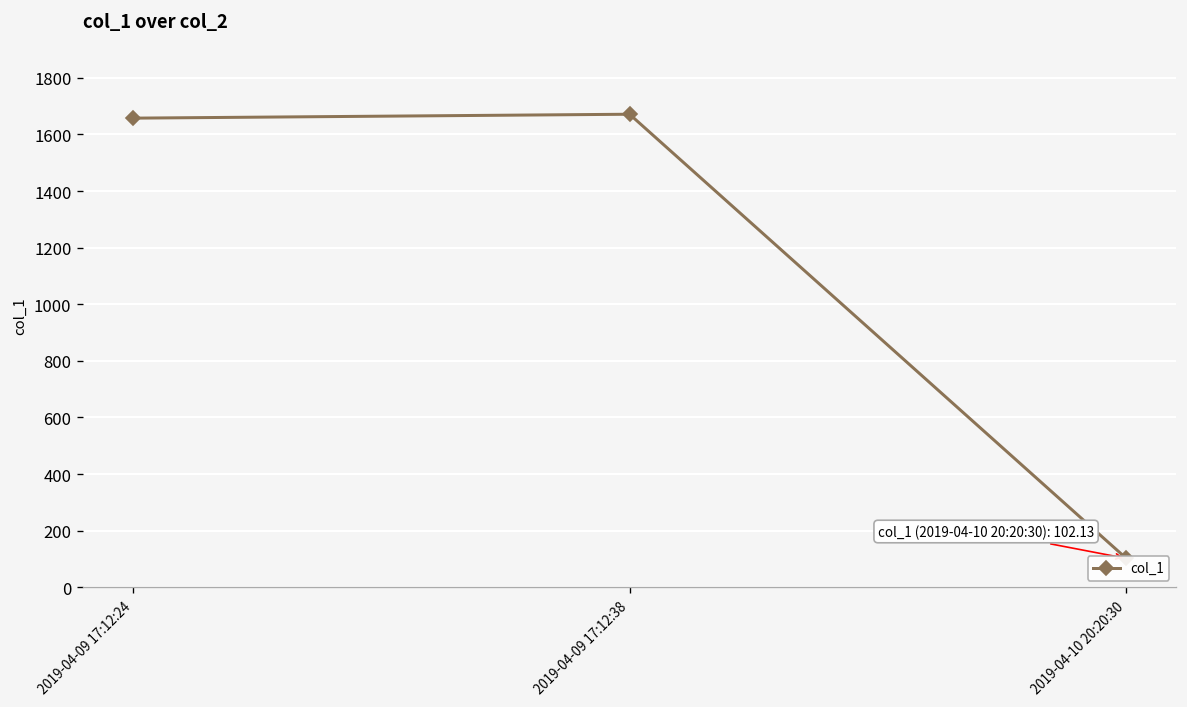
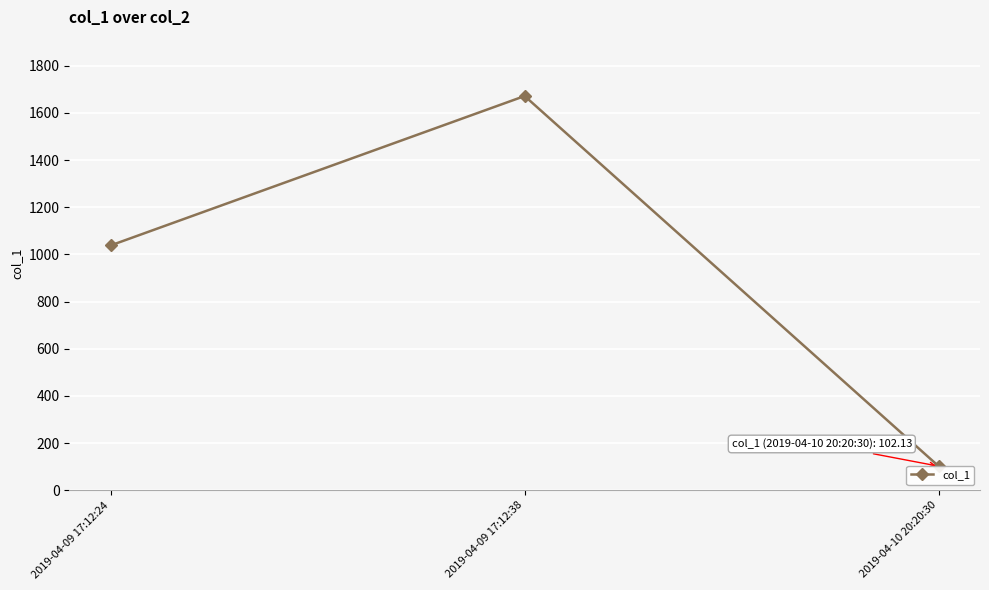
2019-04-09 17:12:24: 1660 -> 1040
